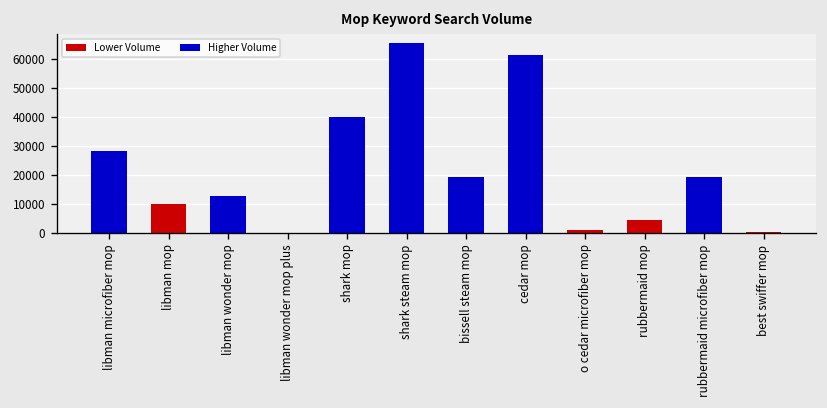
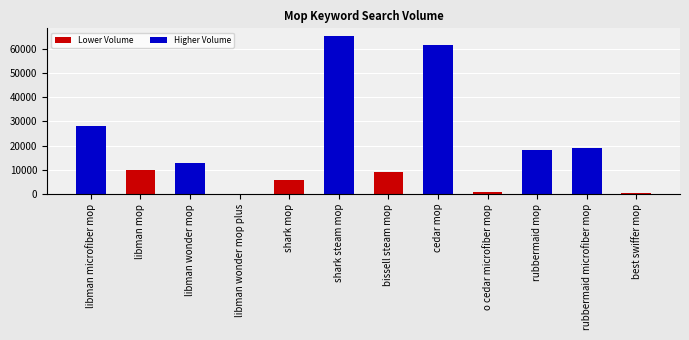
shark mop: 40000 -> 6000
bissell steam mop: 19000 -> 9000
rubbermaid mop: 4000 -> 18000
